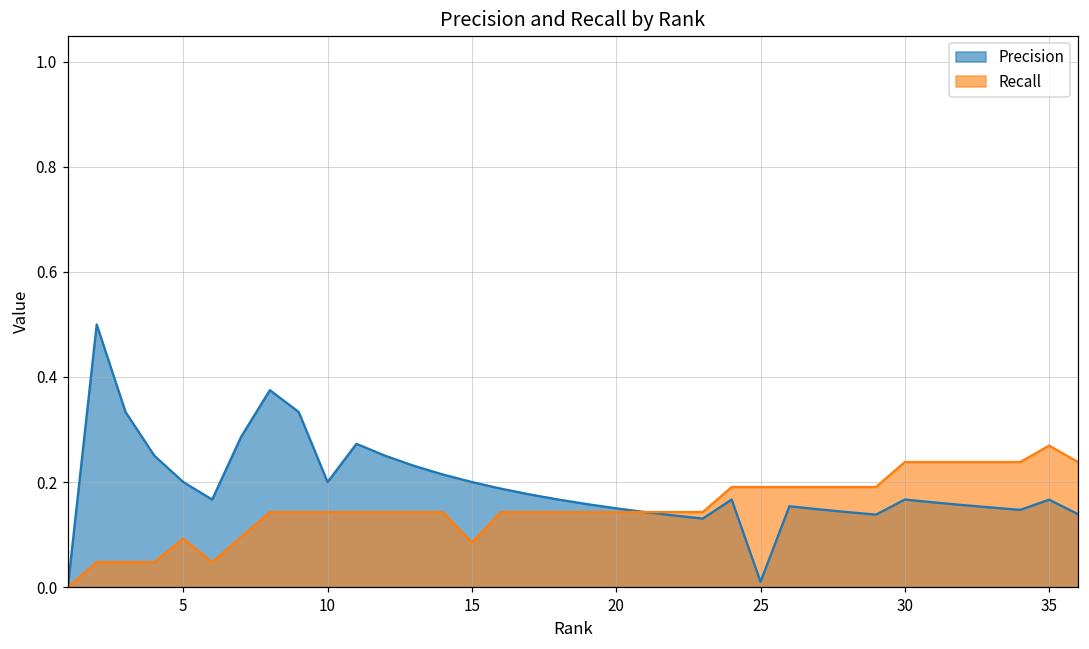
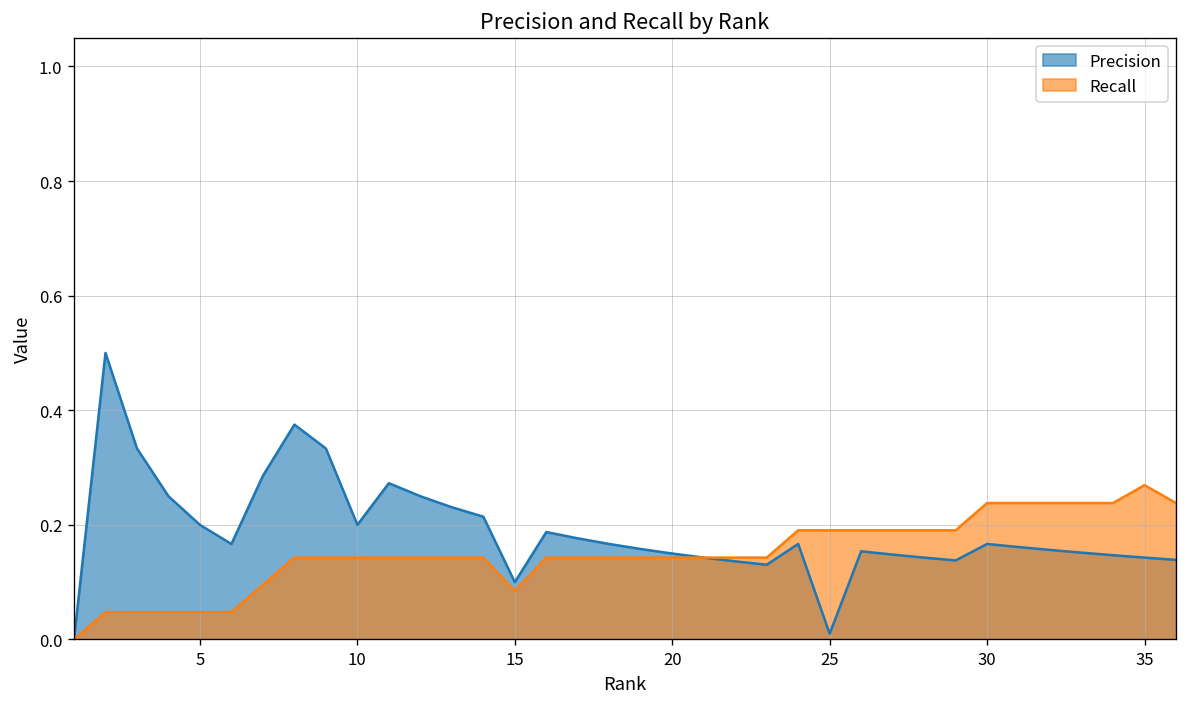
Recall, 5: 0.09 -> 0.05
Precision, 15: 0.2 -> 0.1
Precision, 35: 0.17 -> 0.14
